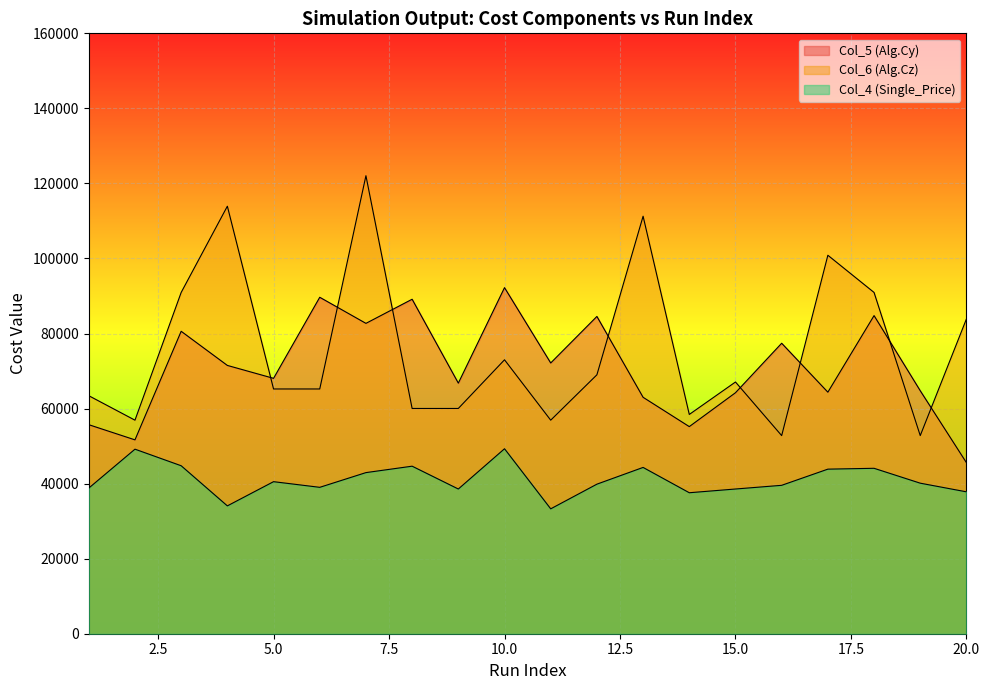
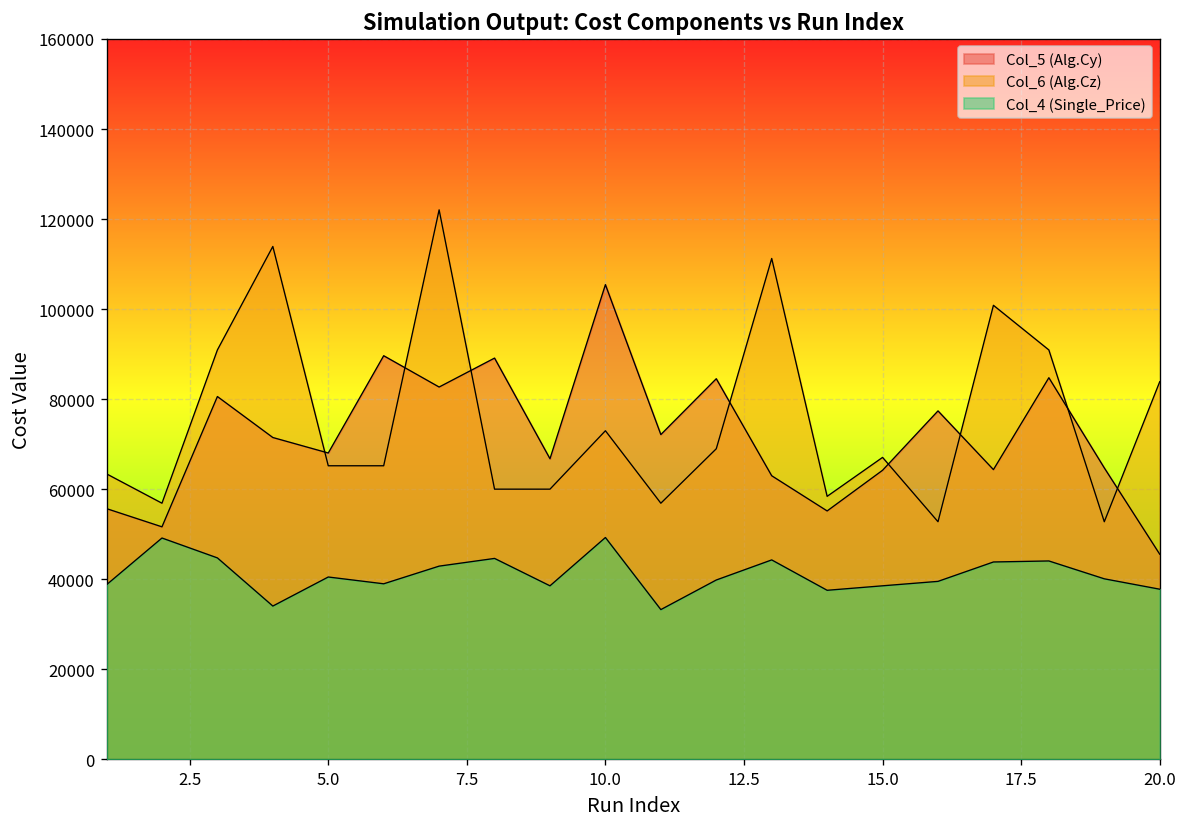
Col_5 (Alg.Cy), 10.0: 92000 -> 105000
